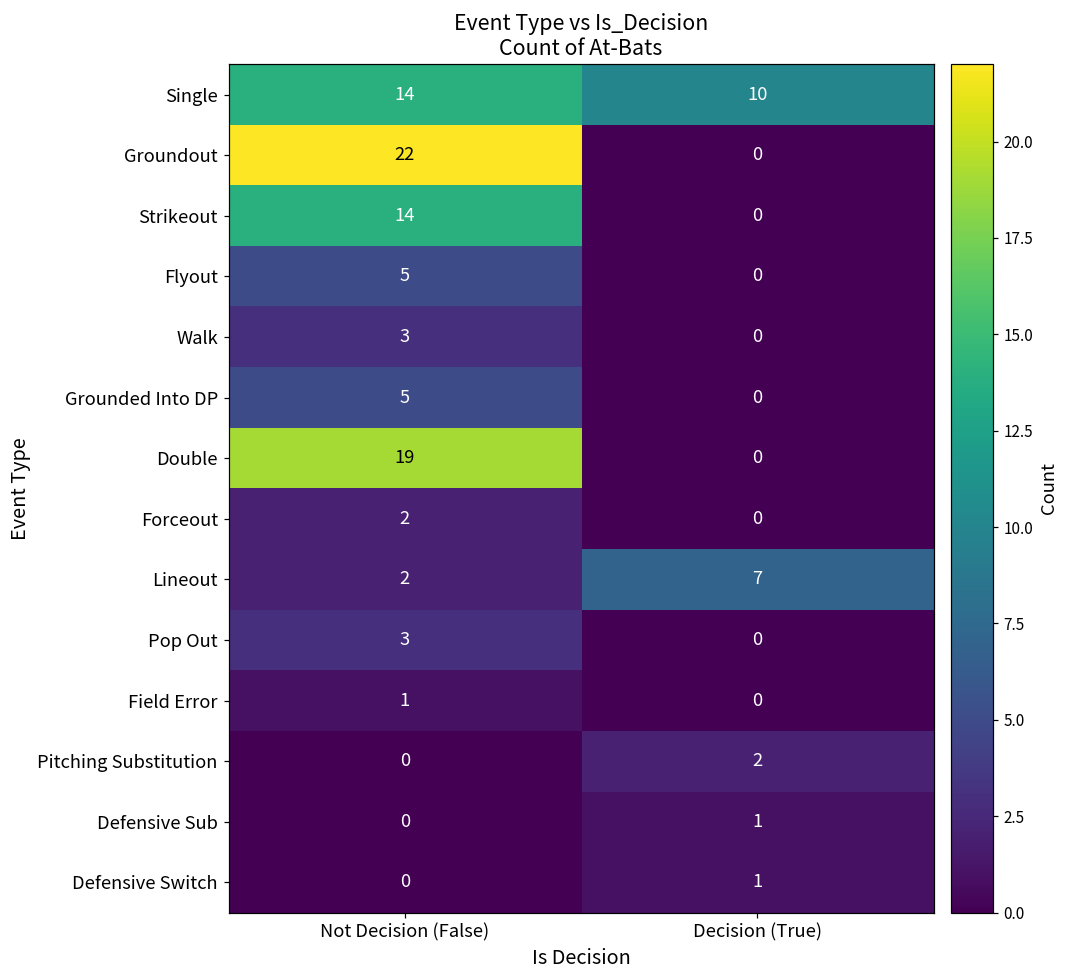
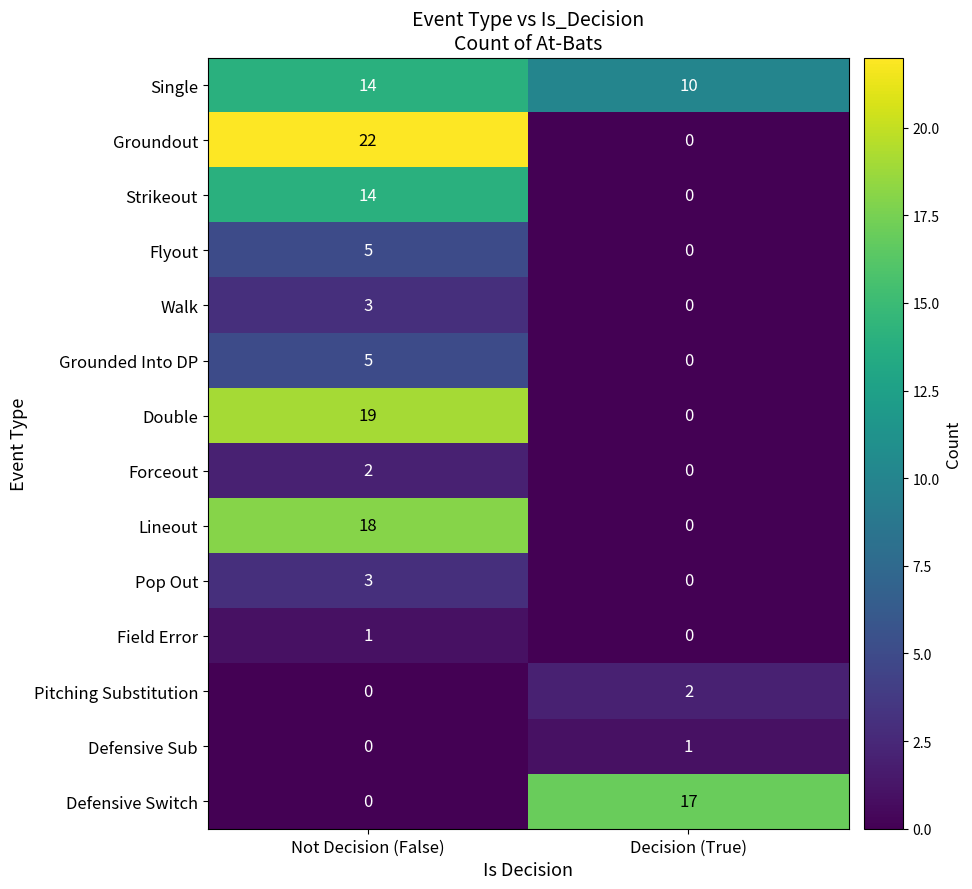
Lineout, Not Decision (False): 2 -> 18
Lineout, Decision (True): 7 -> 0
Defensive Switch, Decision (True): 1 -> 17
